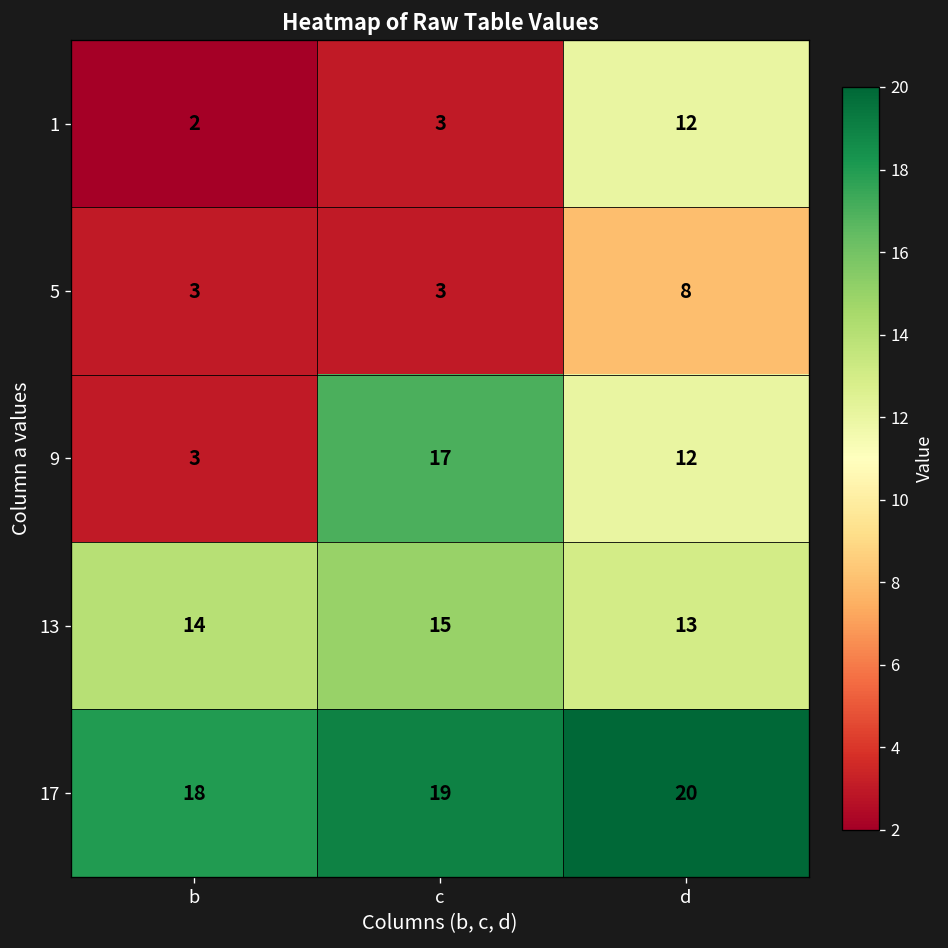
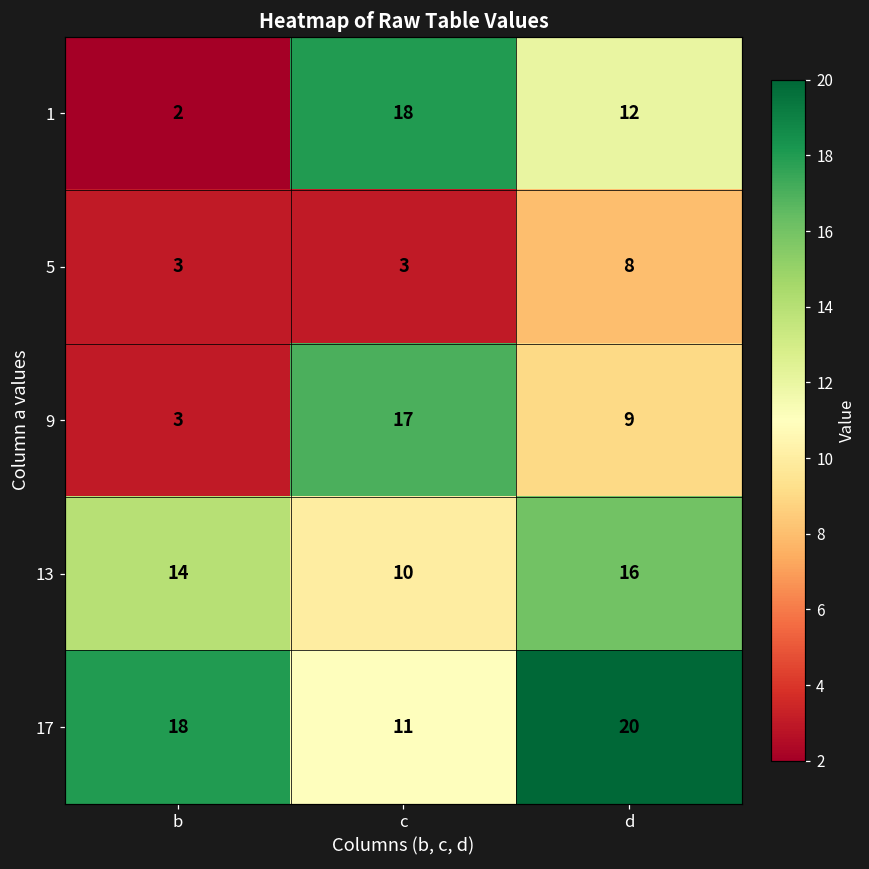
1, c: 3 -> 18
9, d: 12 -> 9
13, c: 15 -> 10
13, d: 13 -> 16
17, c: 19 -> 11
